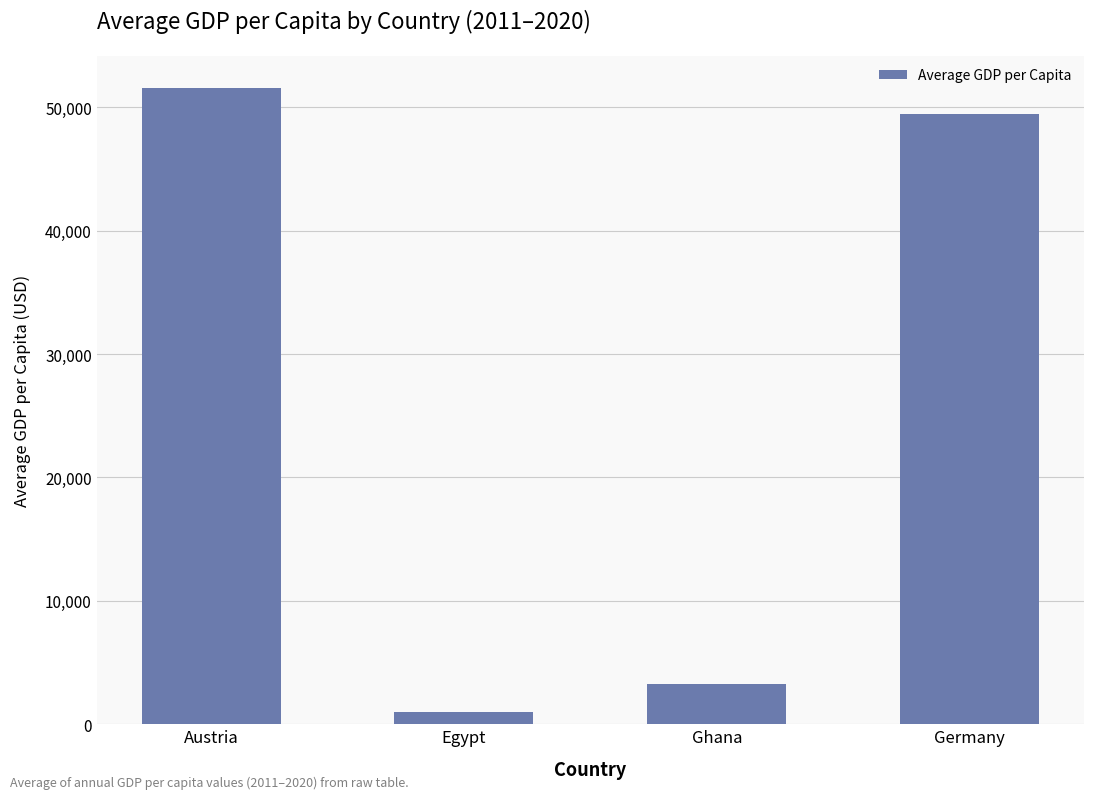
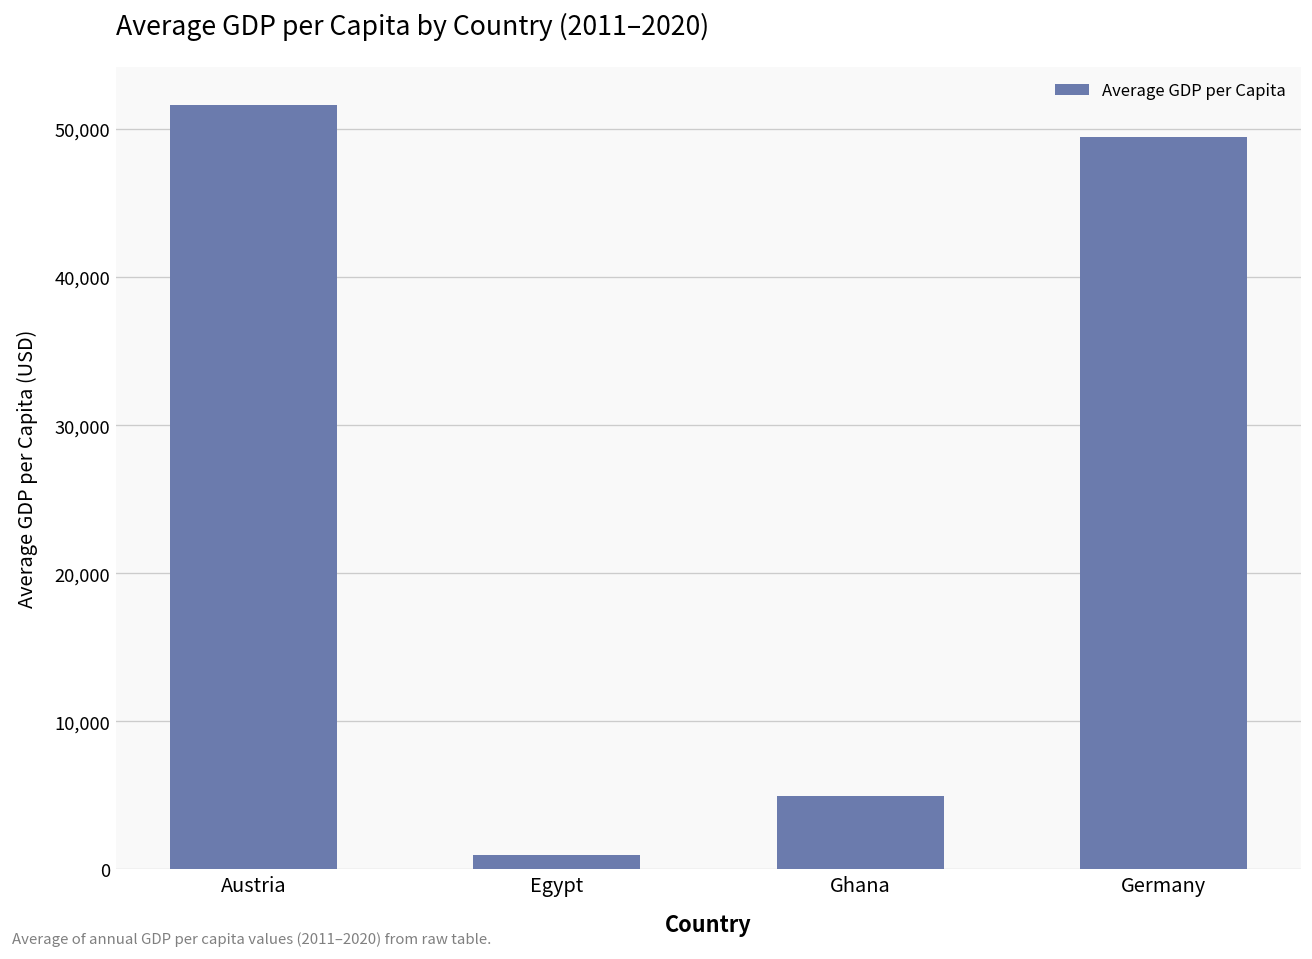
Ghana: 3,300 -> 4,900
